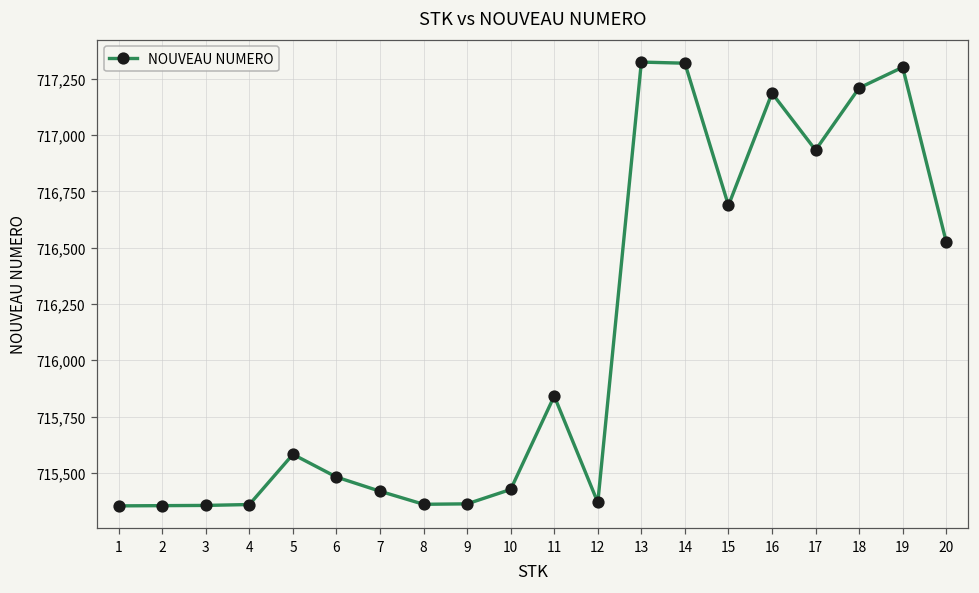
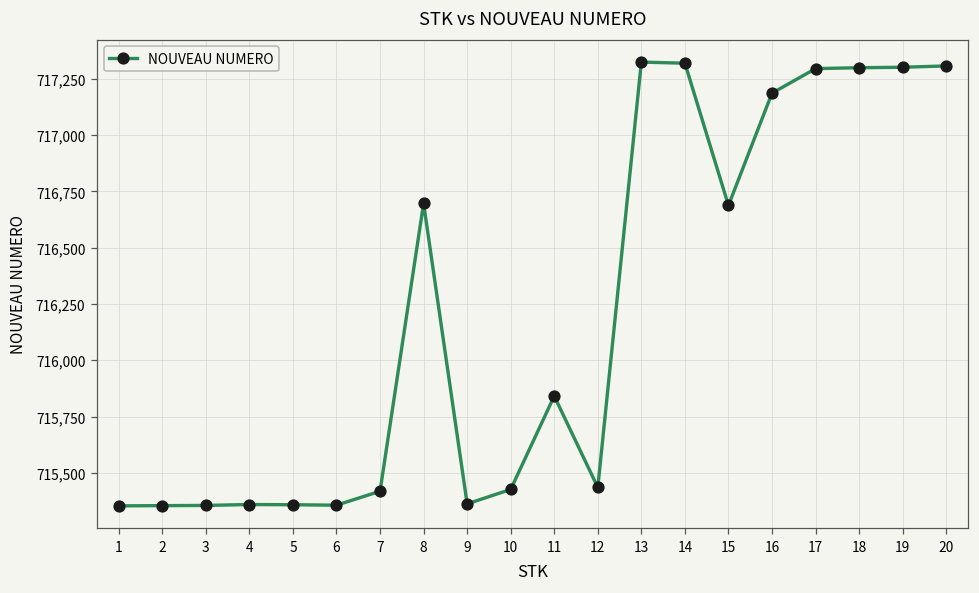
5: 715,580 -> 715,360
6: 715,480 -> 715,360
8: 715,360 -> 716,700
12: 715,370 -> 715,440
17: 716,930 -> 717,300
18: 717,210 -> 717,300
20: 716,530 -> 717,310
